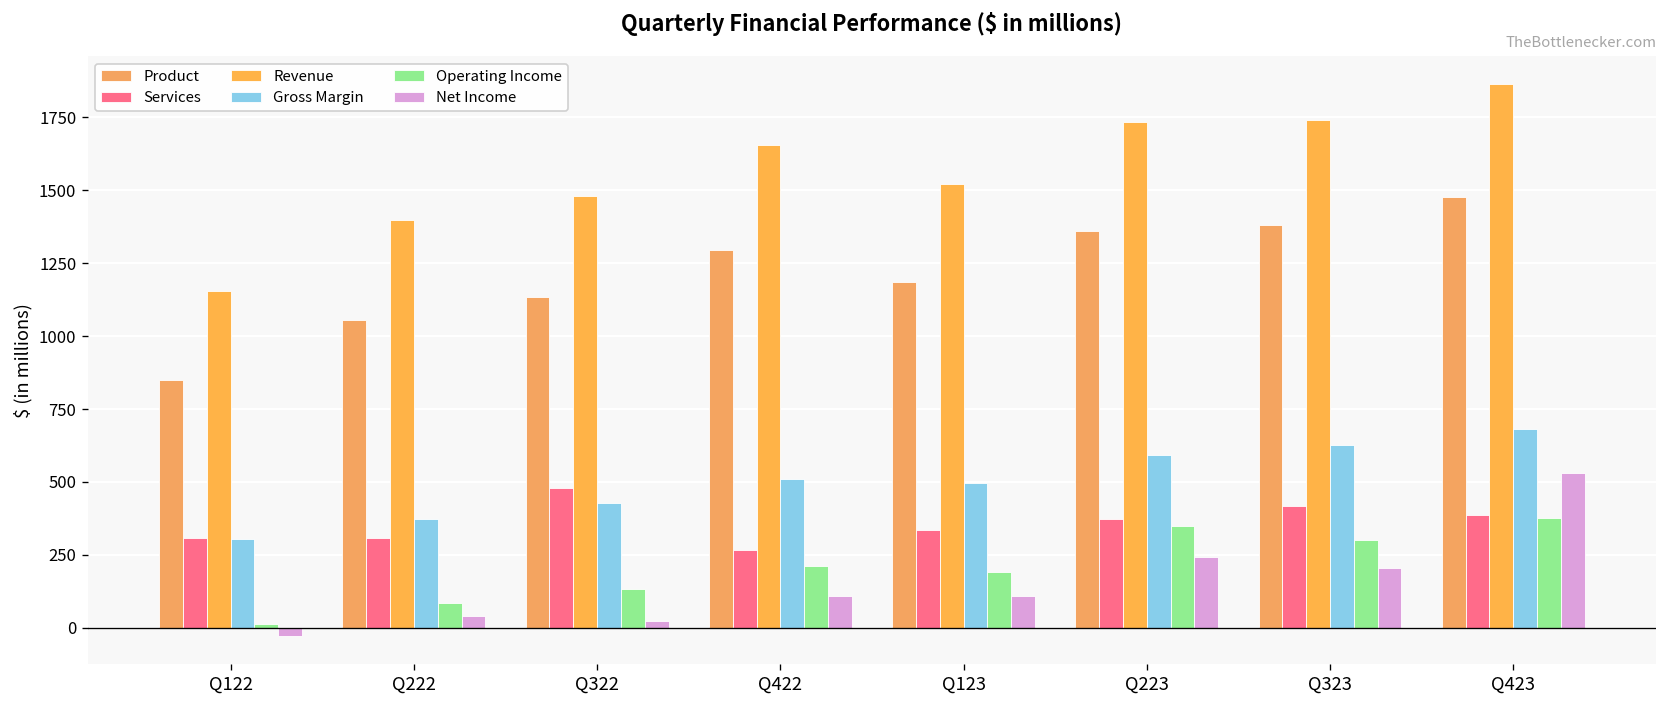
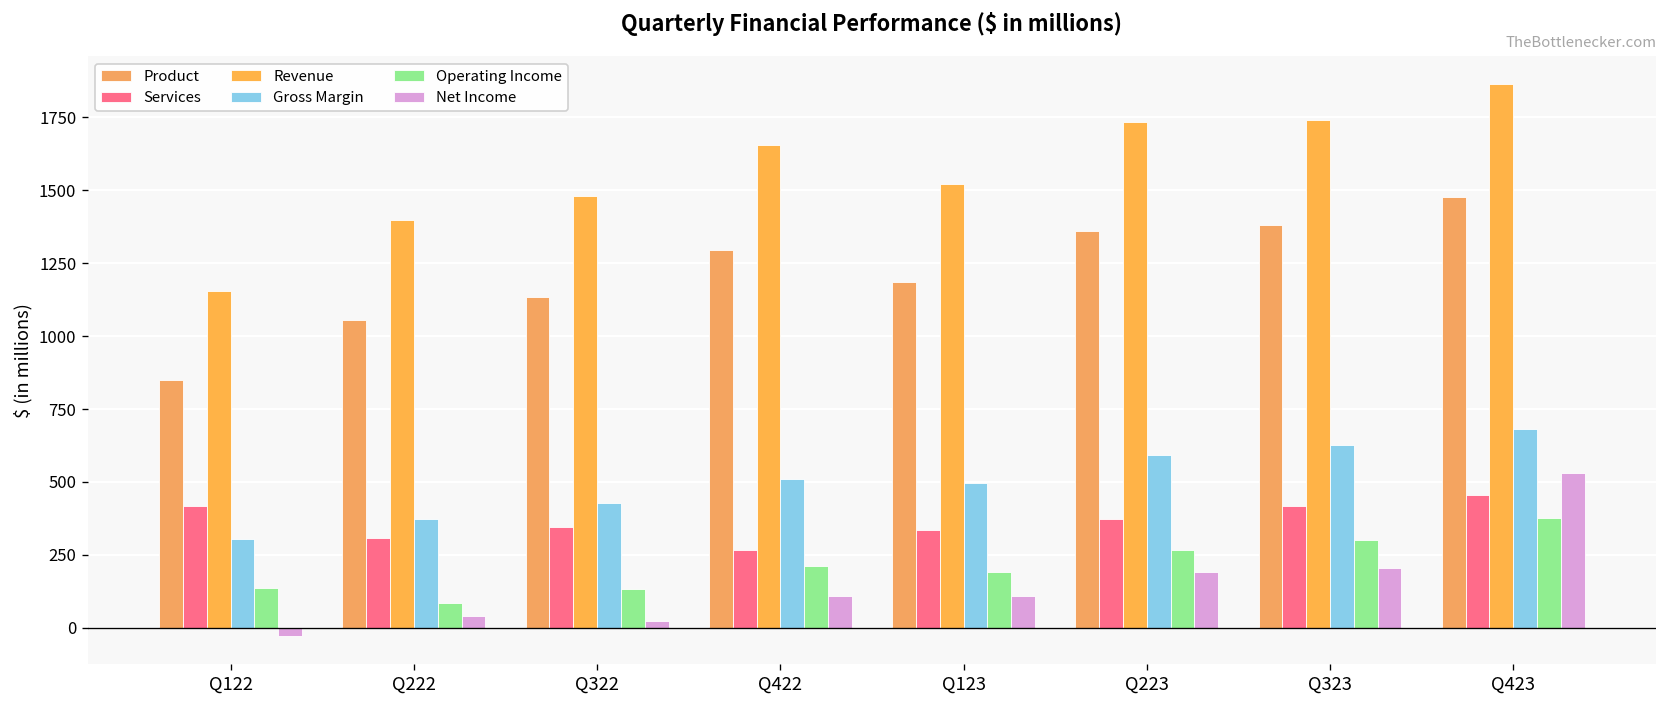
Services, Q122: 310 -> 420
Operating Income, Q122: 10 -> 140
Services, Q322: 480 -> 350
Operating Income, Q223: 350 -> 270
Net Income, Q223: 240 -> 190
Services, Q423: 390 -> 450
